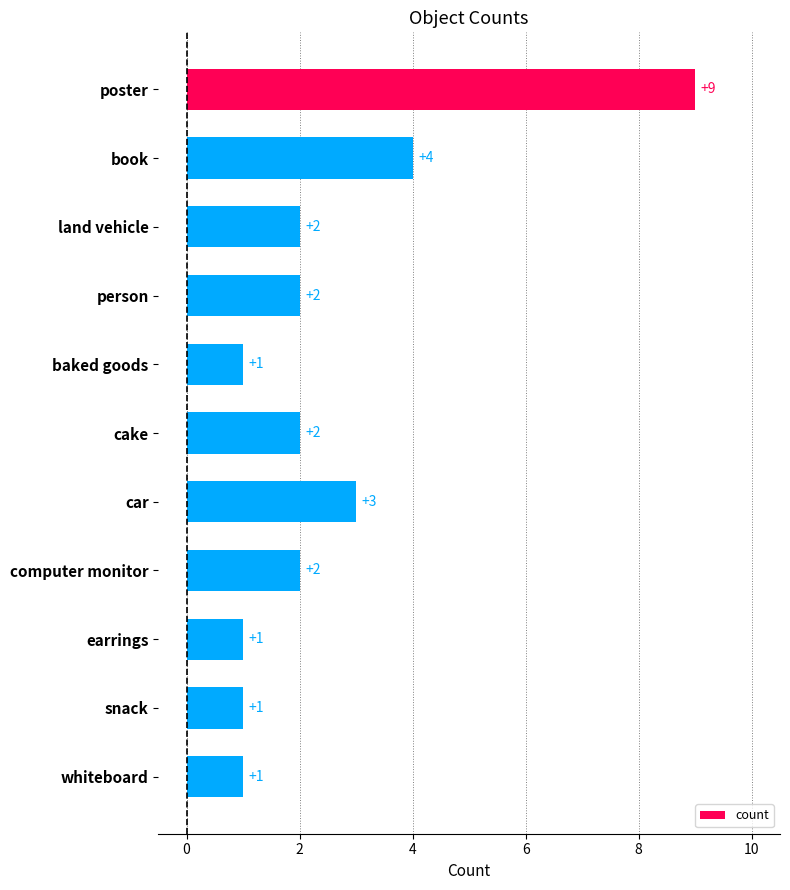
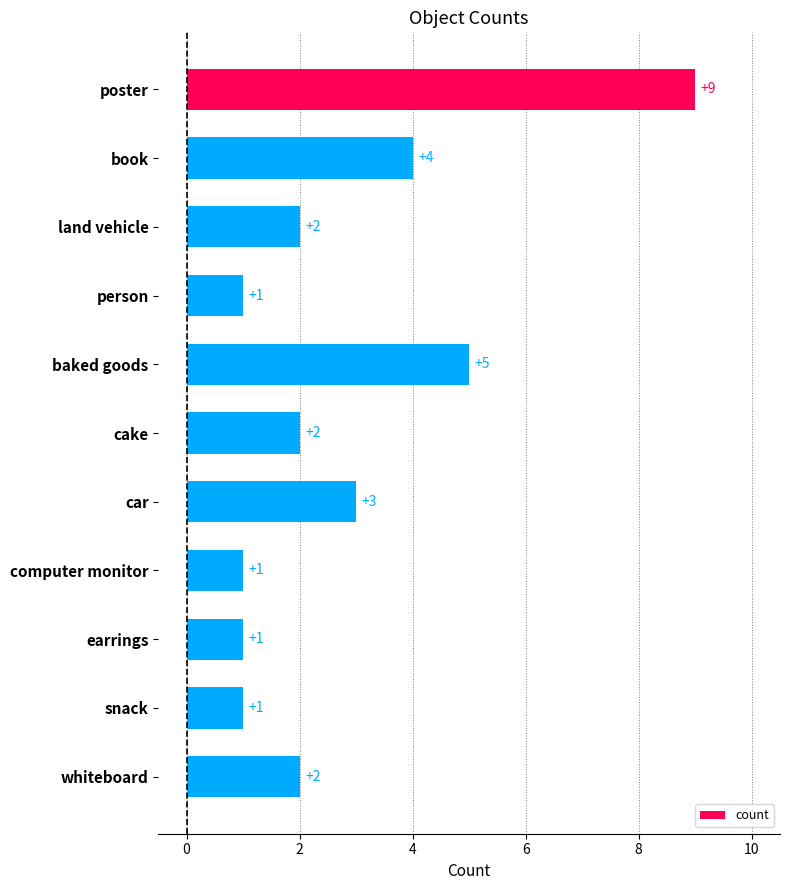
person: +2 -> +1
baked goods: +1 -> +5
computer monitor: +2 -> +1
whiteboard: +1 -> +2
